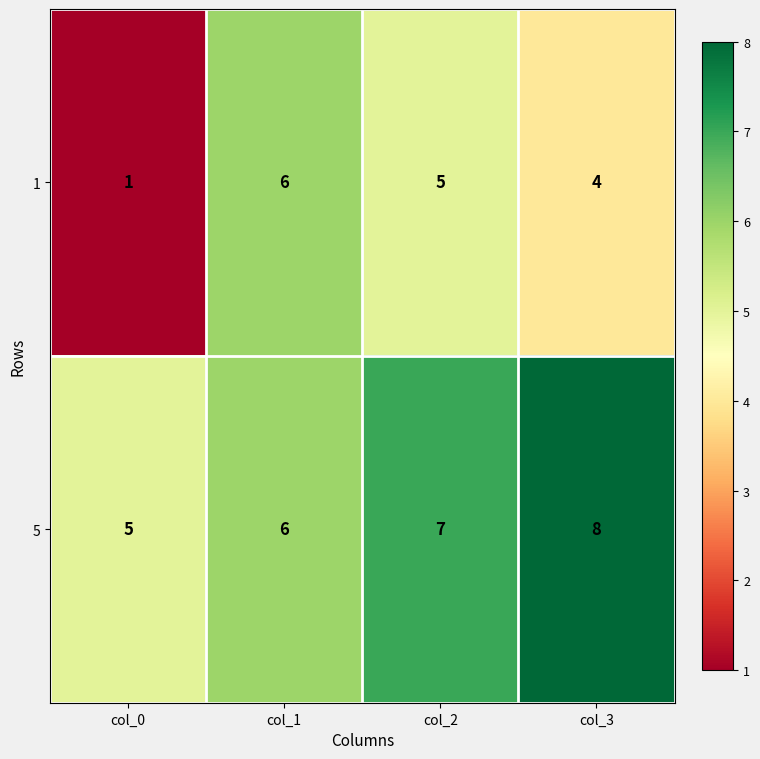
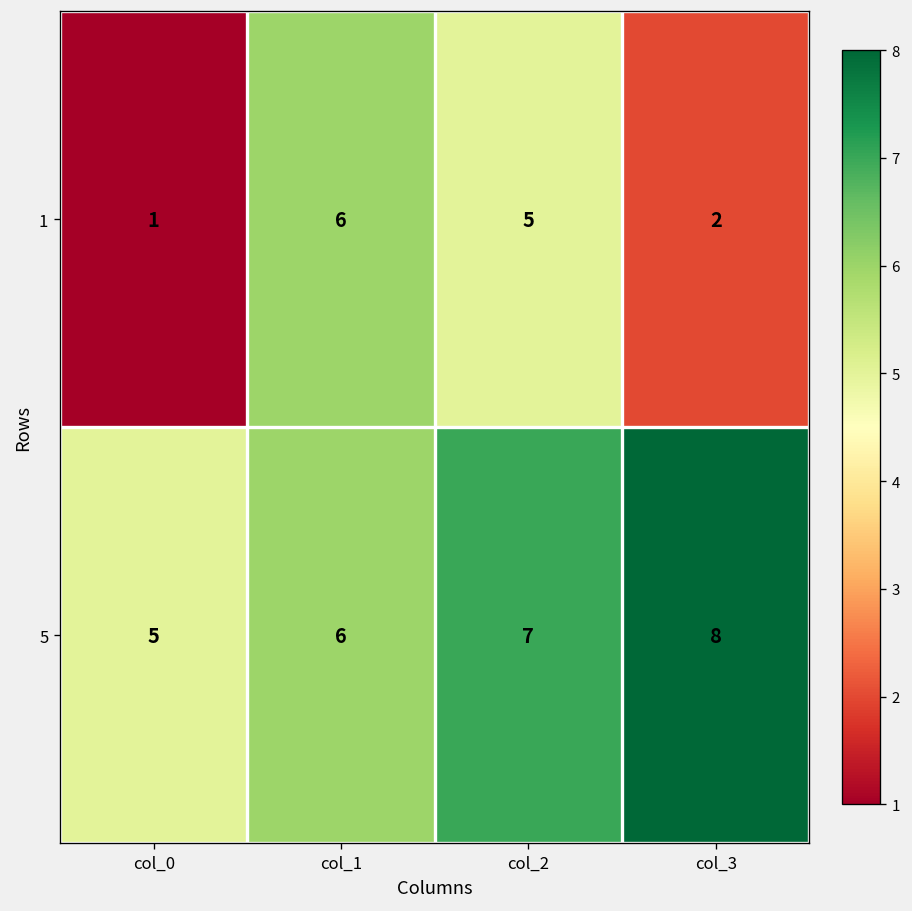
1, col_3: 4 -> 2
